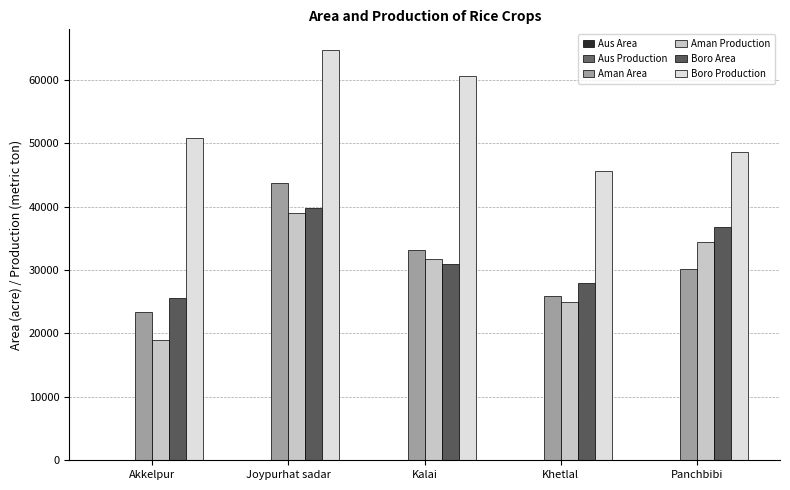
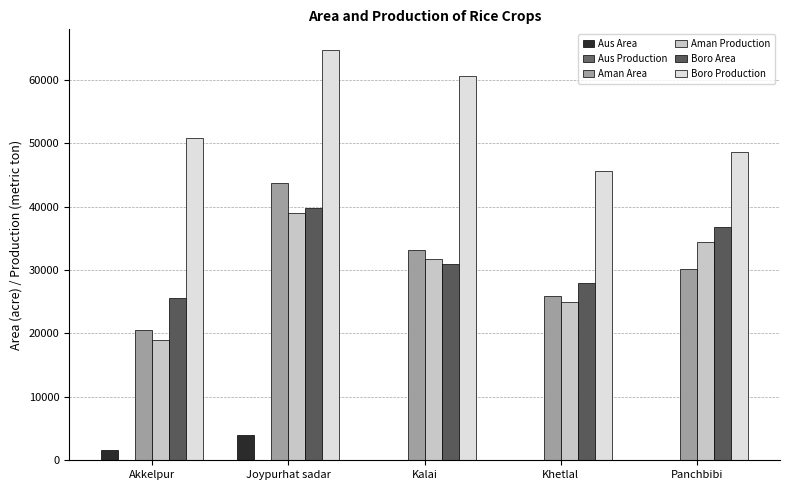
Aus Area, Akkelpur: 0 -> 2000
Aman Area, Akkelpur: 23000 -> 21000
Aus Area, Joypurhat sadar: 0 -> 4000
